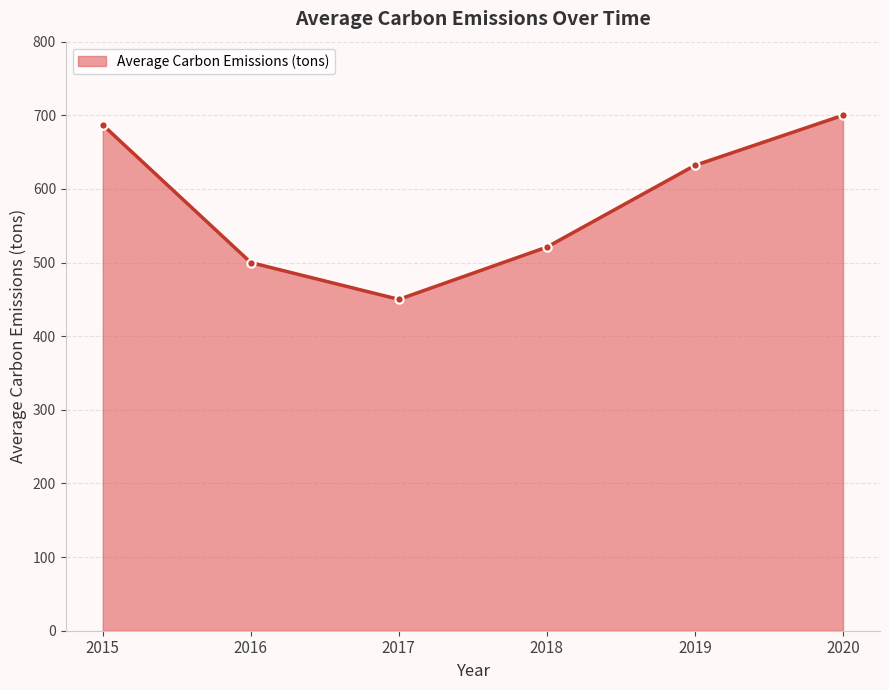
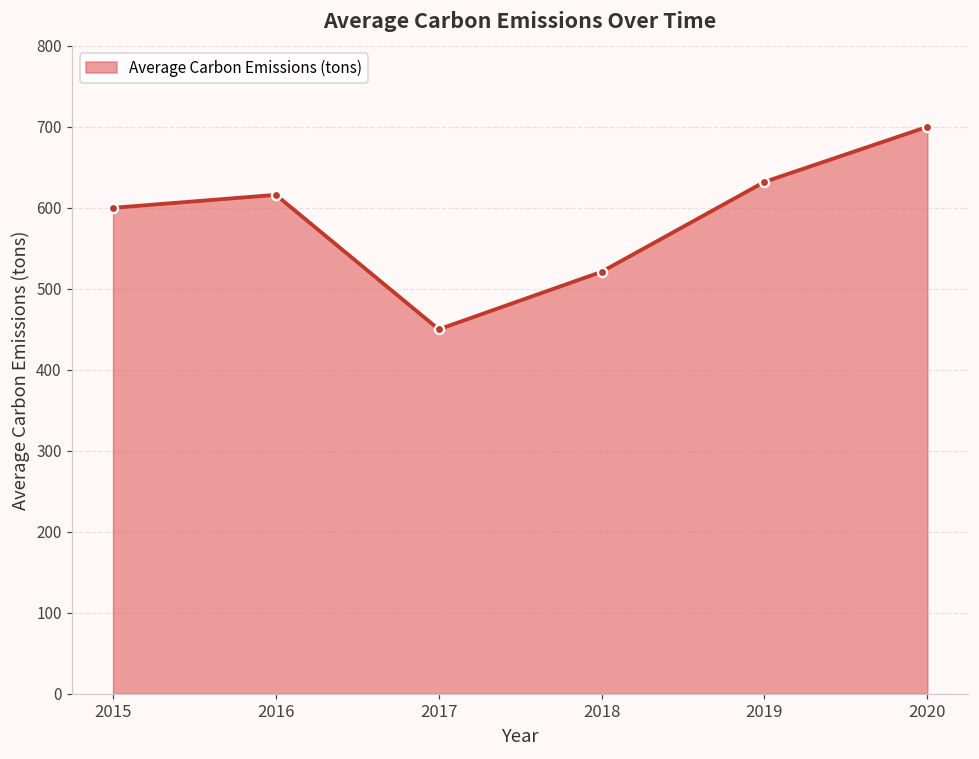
2015: 690 -> 600
2016: 500 -> 620
